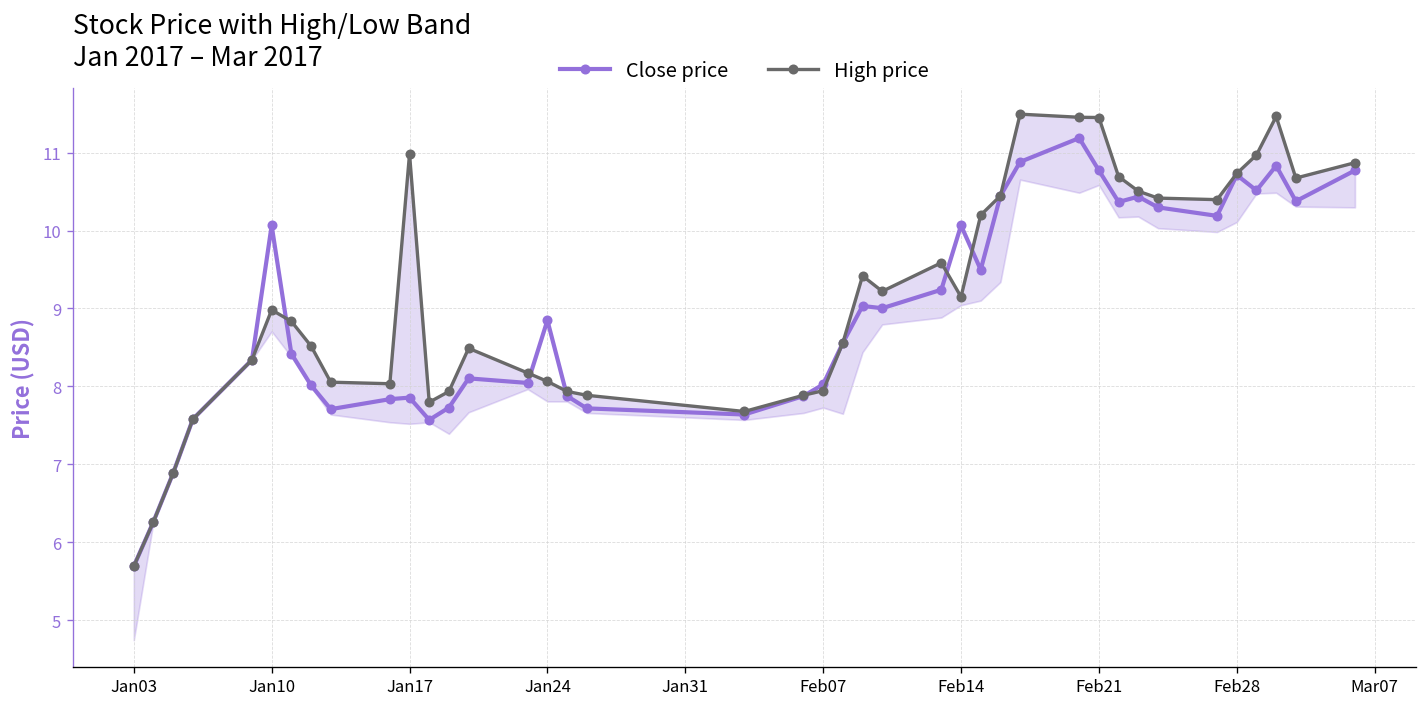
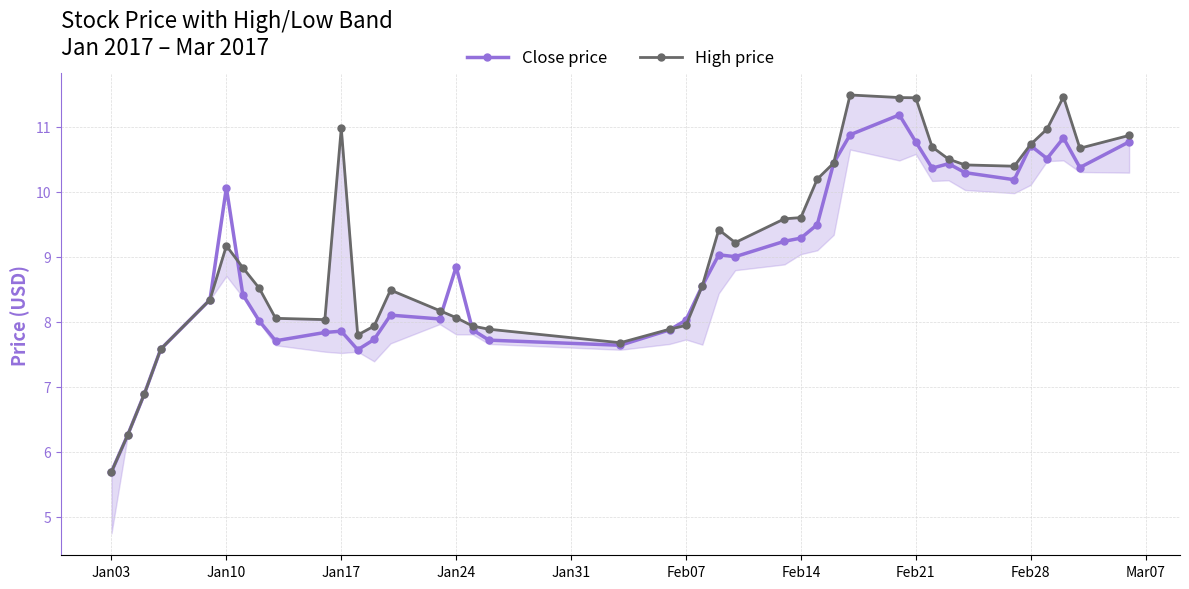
High price, Jan10: 9.0 -> 9.2
Close price, Feb14: 10.1 -> 9.3
High price, Feb14: 9.1 -> 9.6
